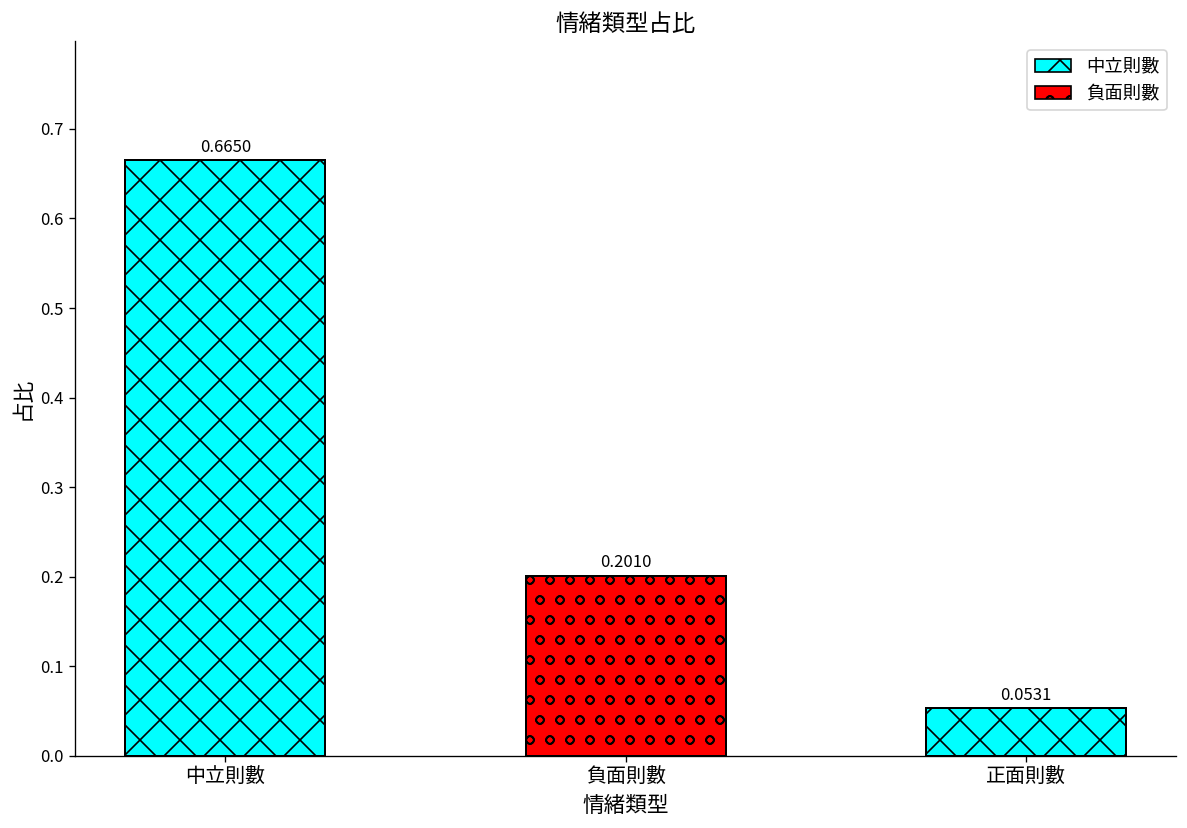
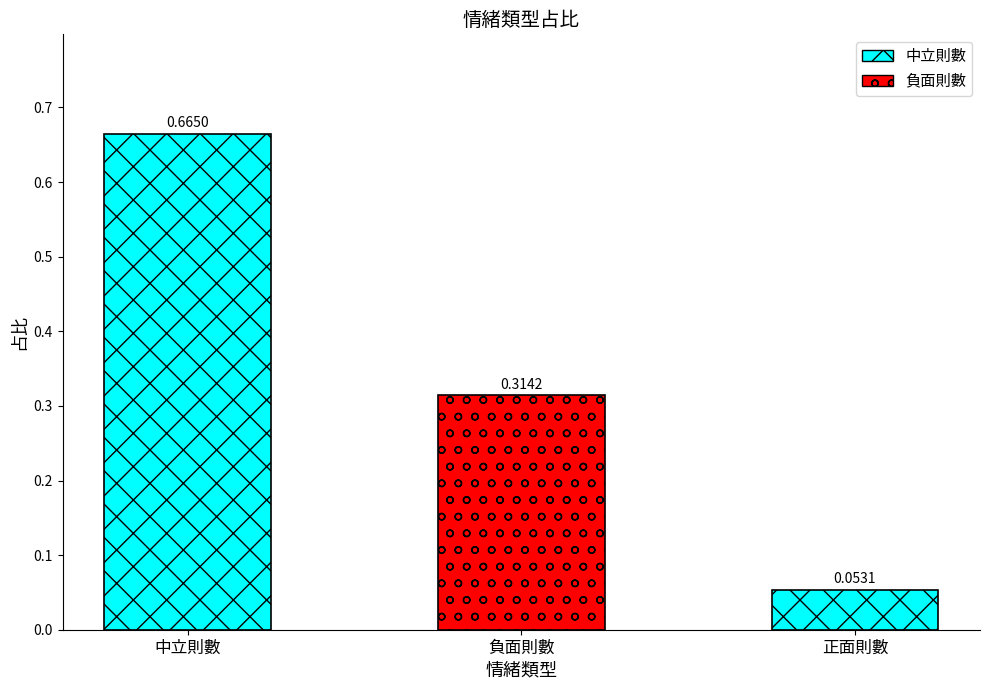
負面則數: 0.2010 -> 0.3142
